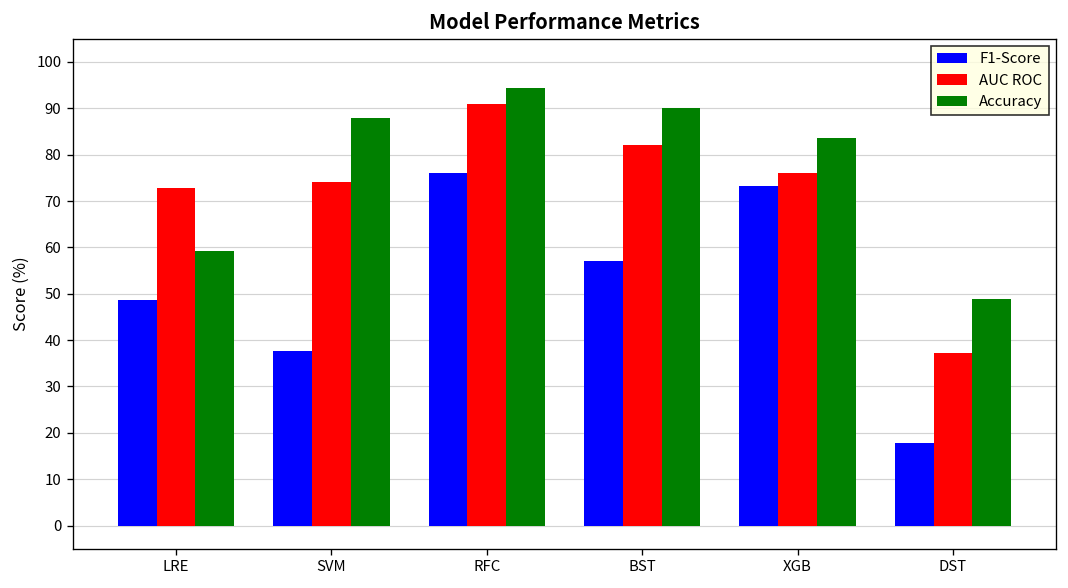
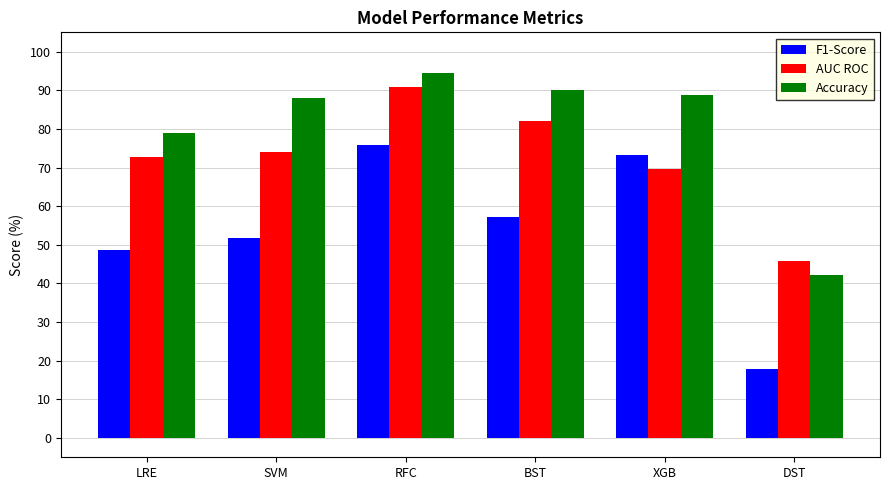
Accuracy, LRE: 59 -> 79
F1-Score, SVM: 38 -> 52
AUC ROC, XGB: 76 -> 70
Accuracy, XGB: 84 -> 89
AUC ROC, DST: 37 -> 46
Accuracy, DST: 49 -> 42
